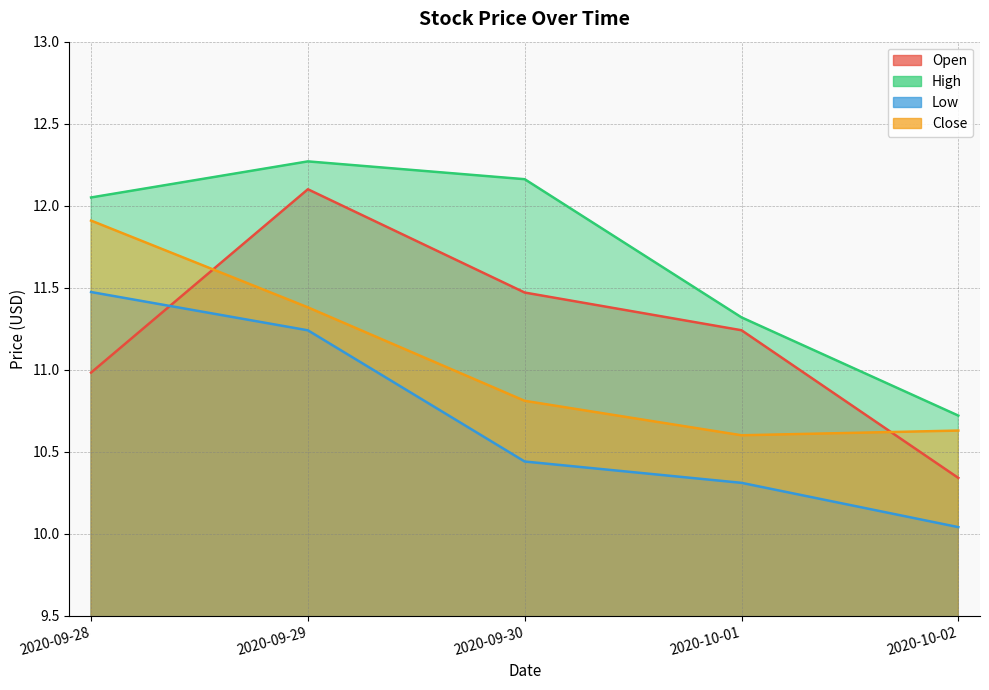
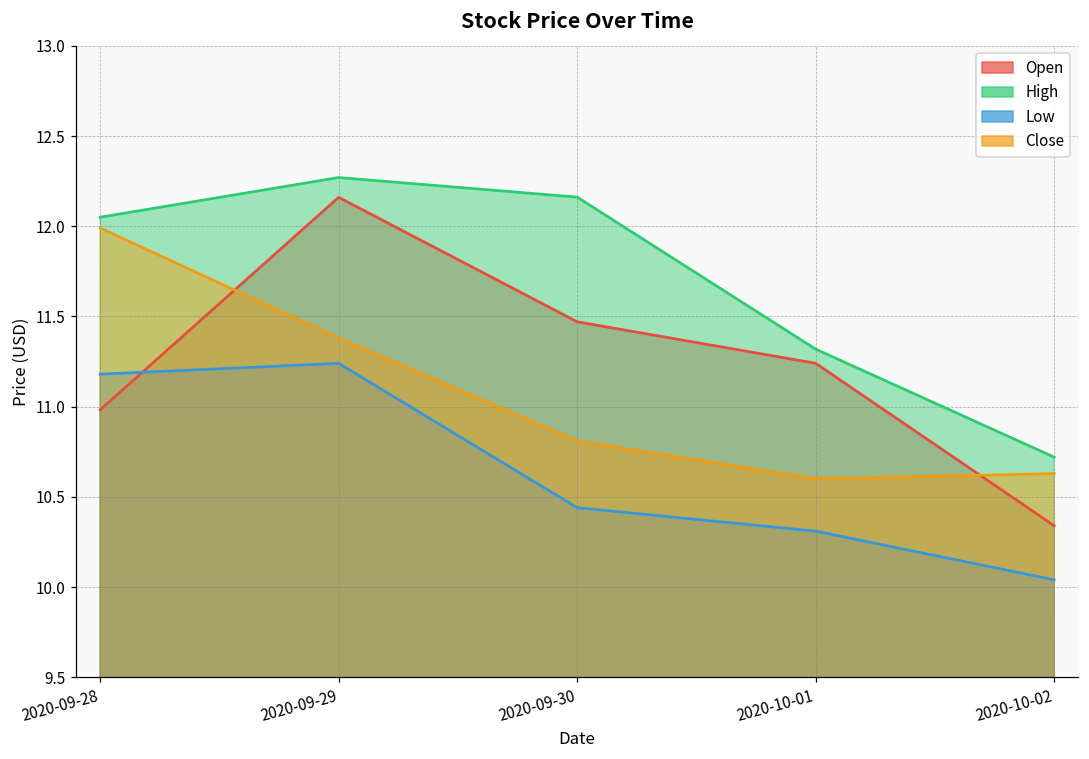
Low, 2020-09-28: 11.47 -> 11.18
Close, 2020-09-28: 11.91 -> 11.99
Open, 2020-09-29: 12.10 -> 12.16
